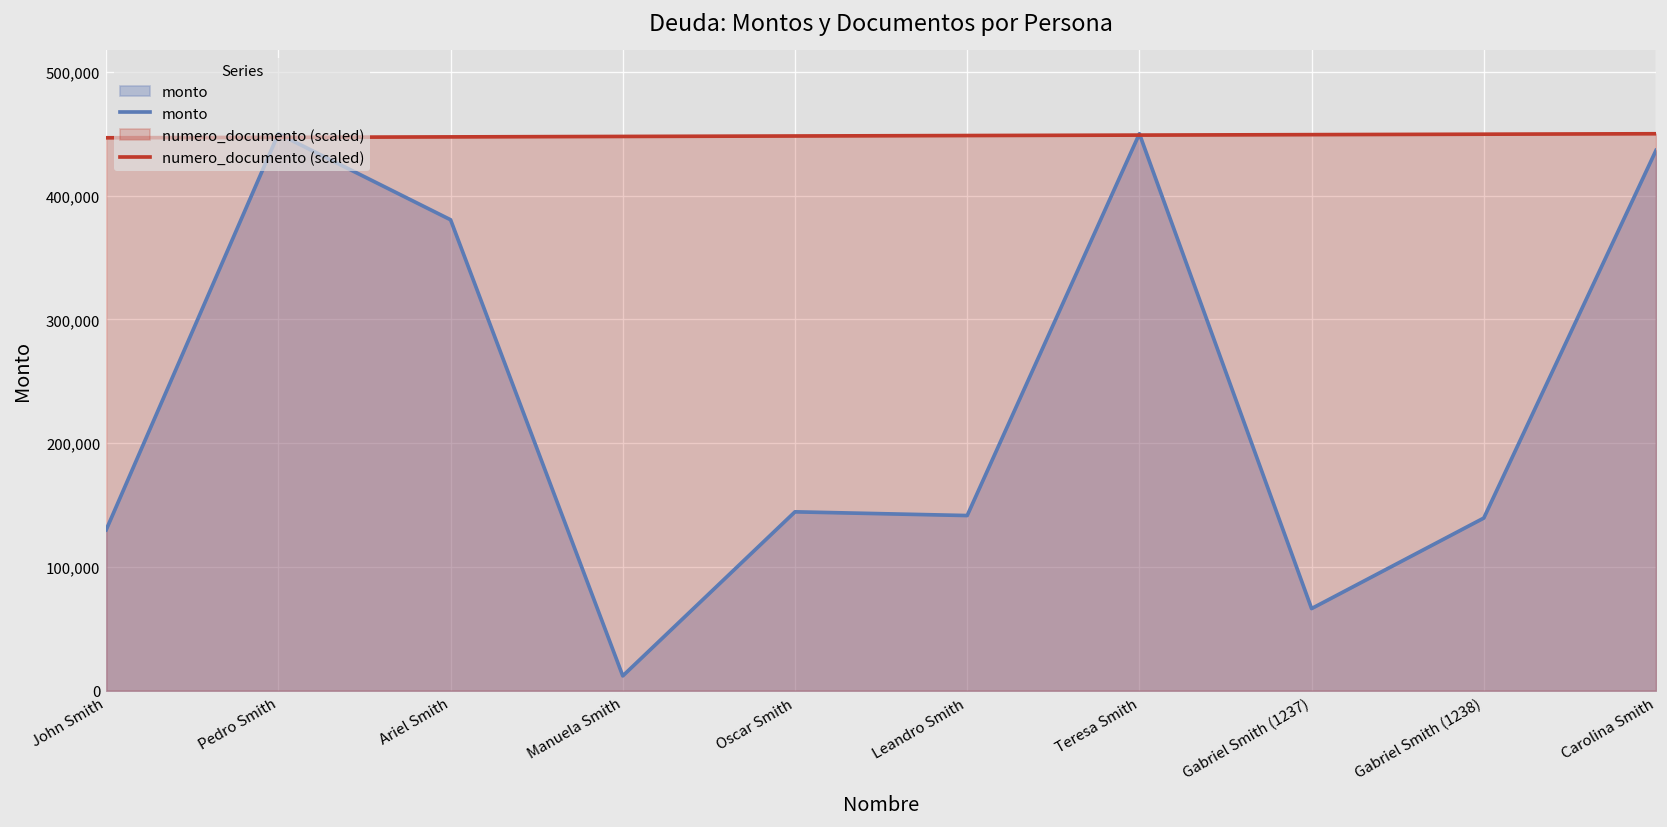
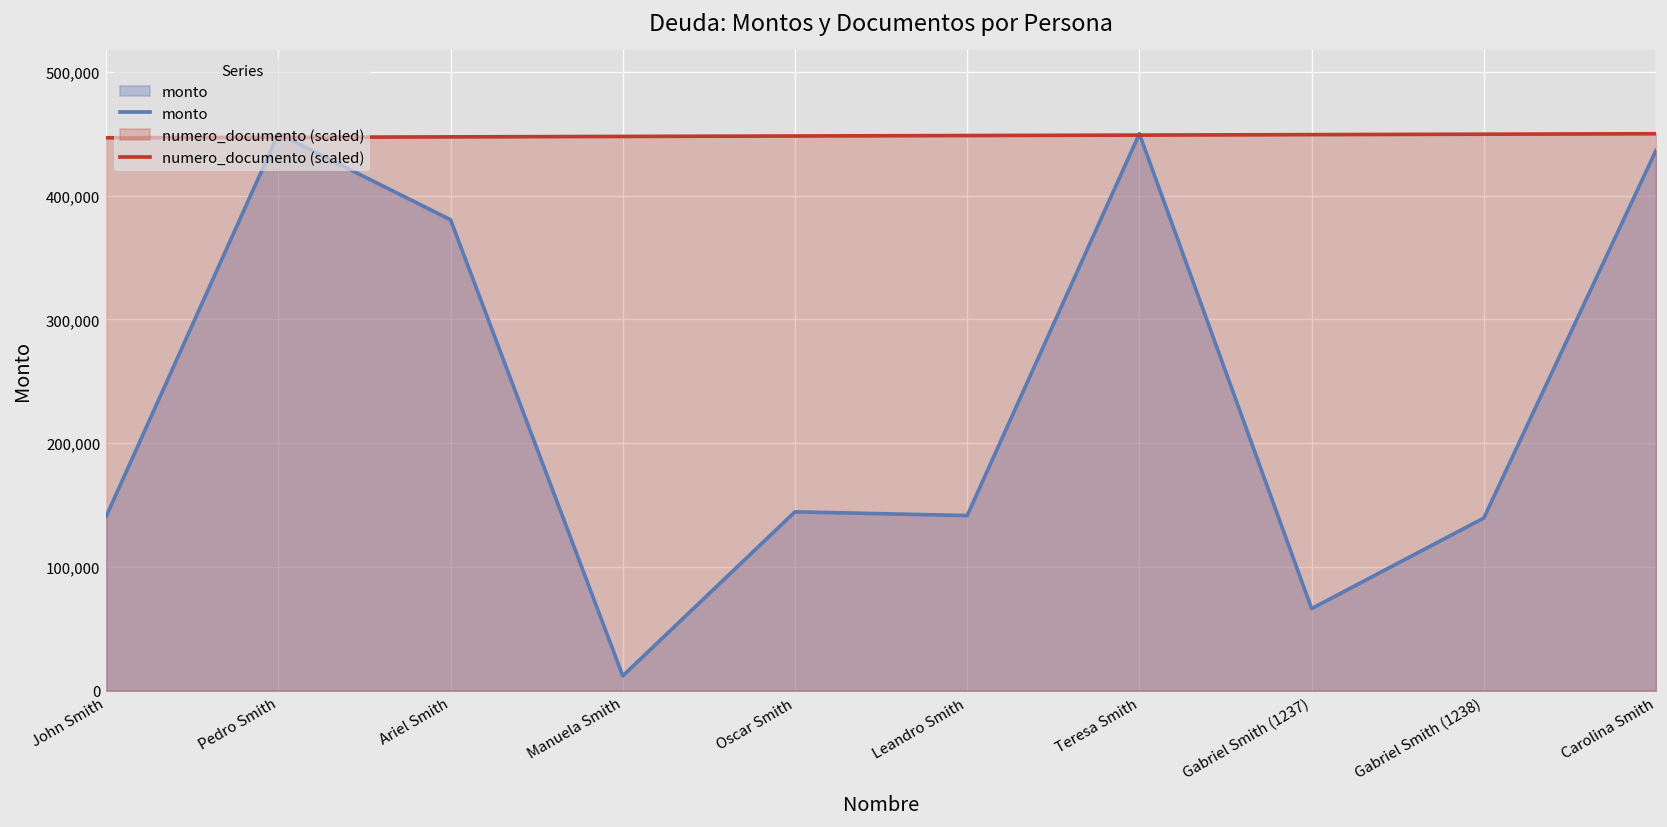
monto, John Smith: 130,000 -> 141,000
